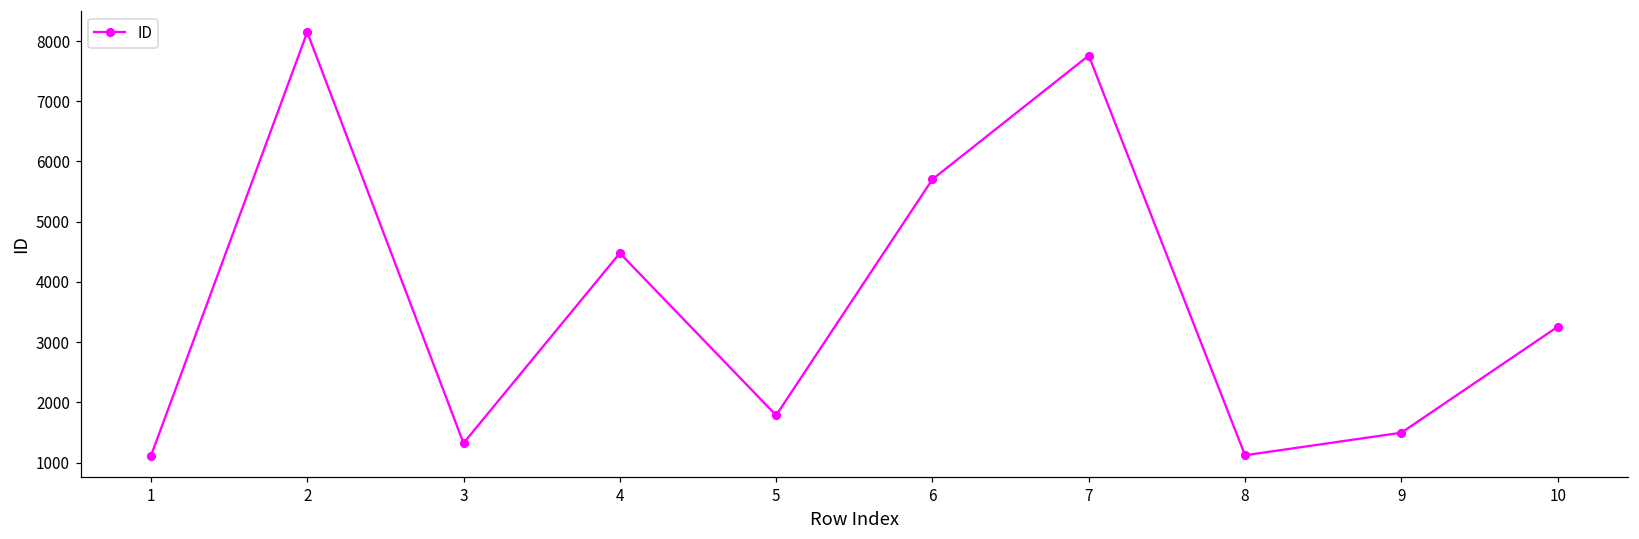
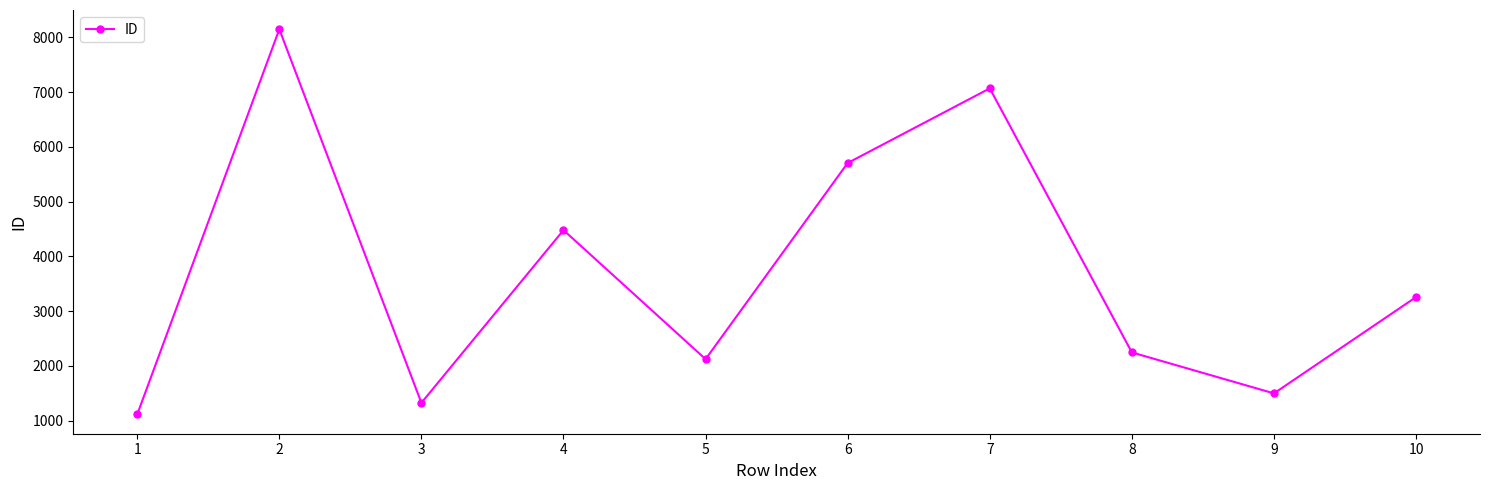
5: 1800 -> 2100
7: 7800 -> 7100
8: 1100 -> 2200
